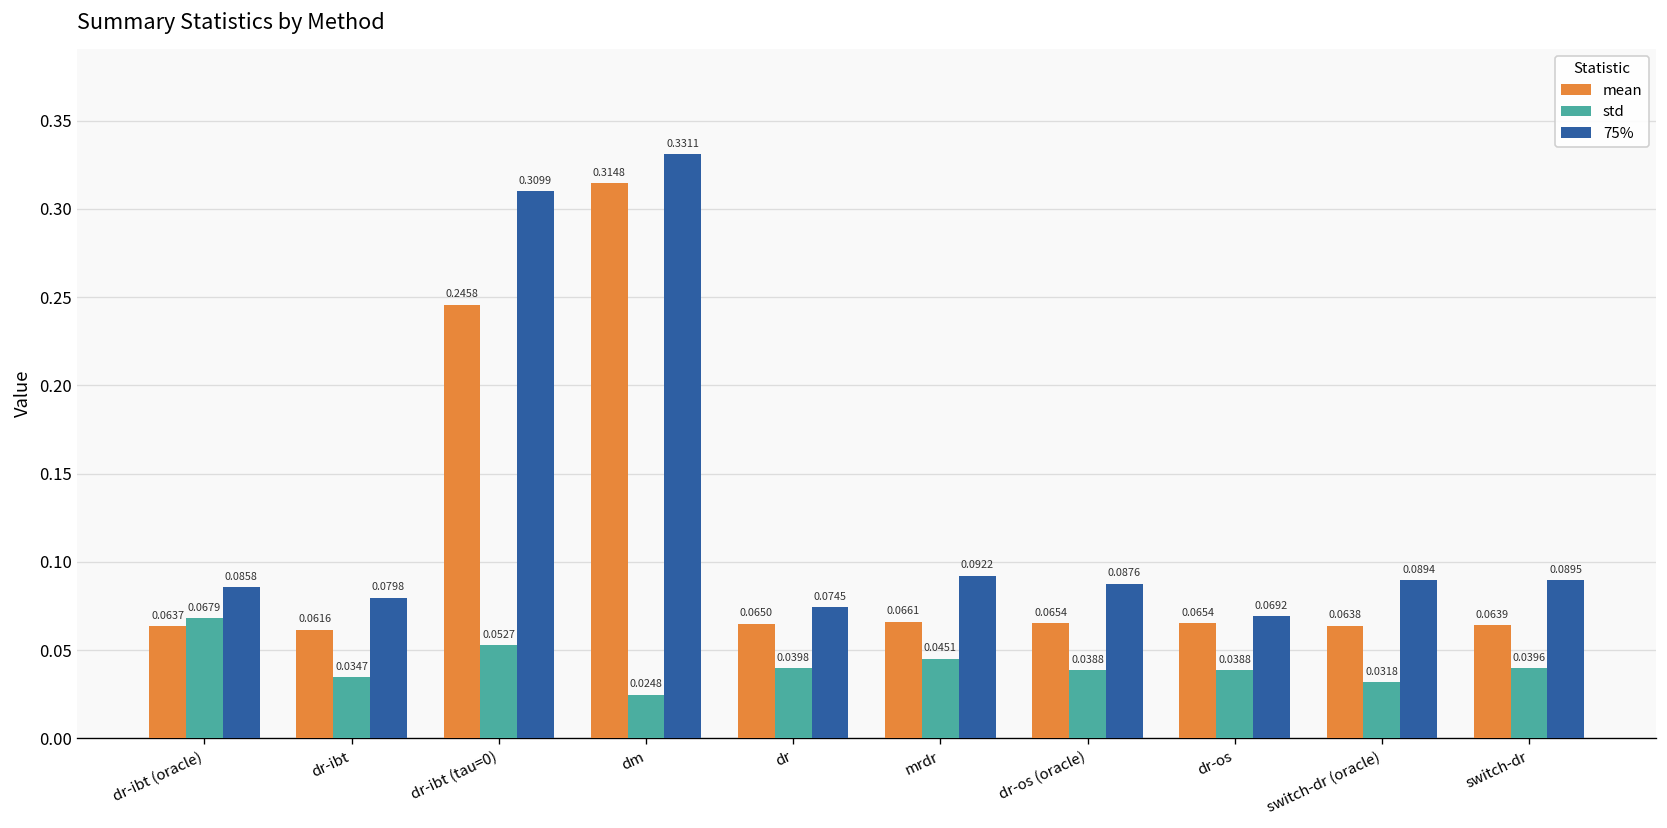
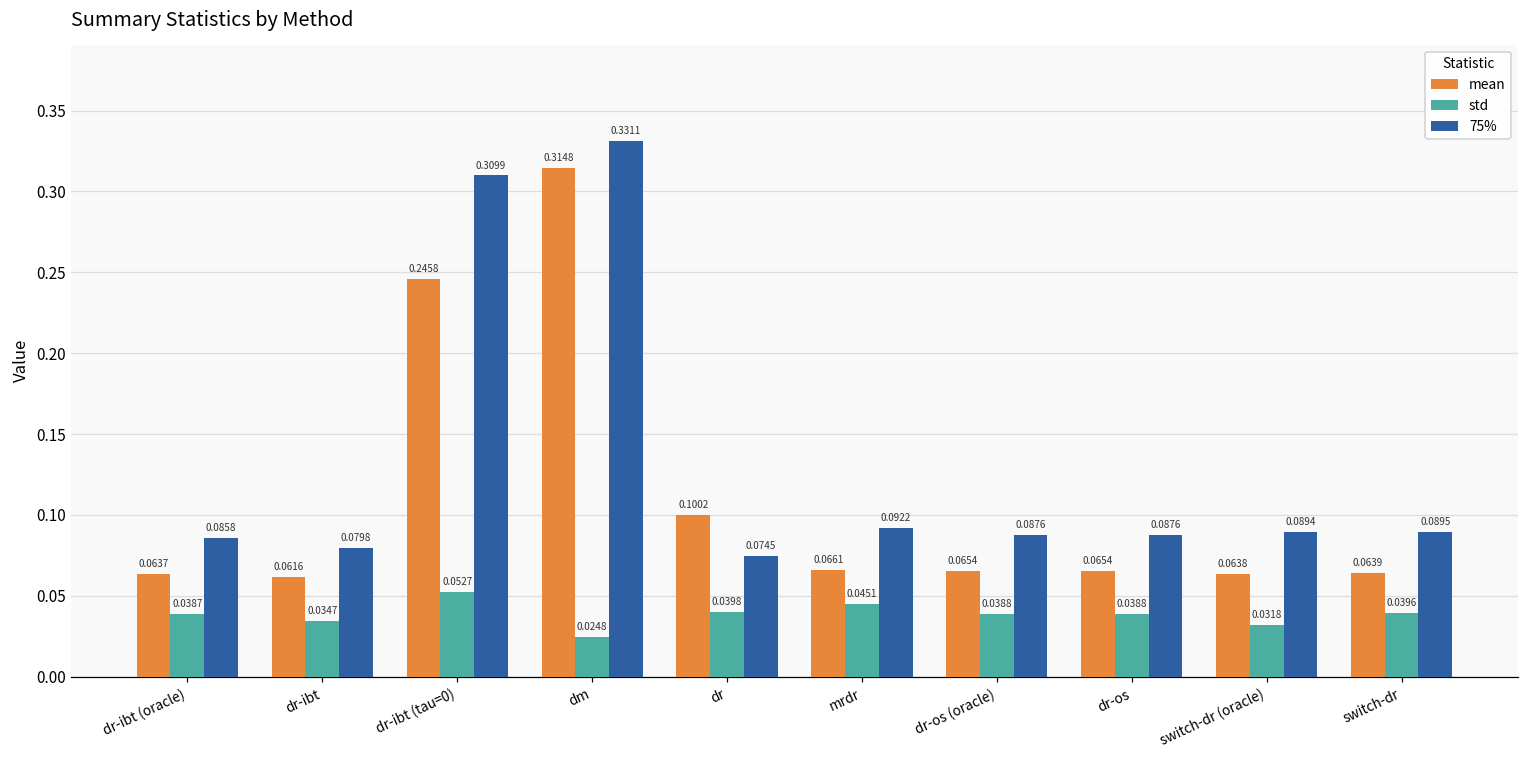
std, dr-ibt (oracle): 0.0679 -> 0.0387
mean, dr: 0.0650 -> 0.1002
75%, dr-os: 0.0692 -> 0.0876
